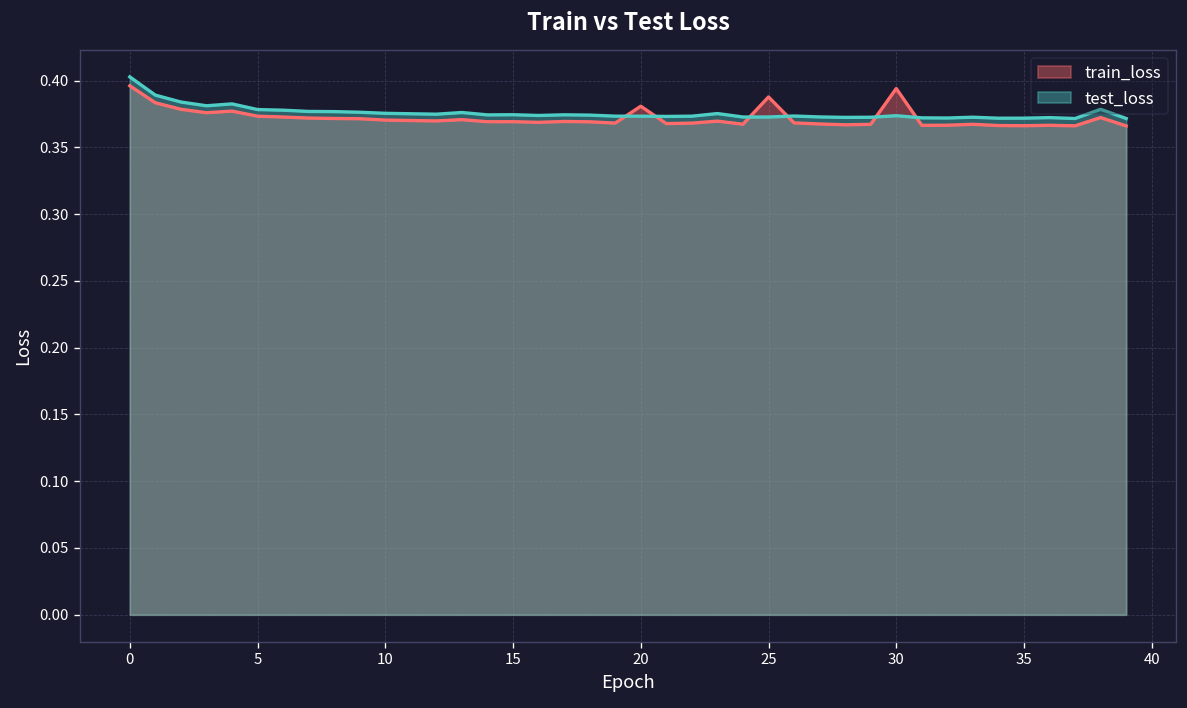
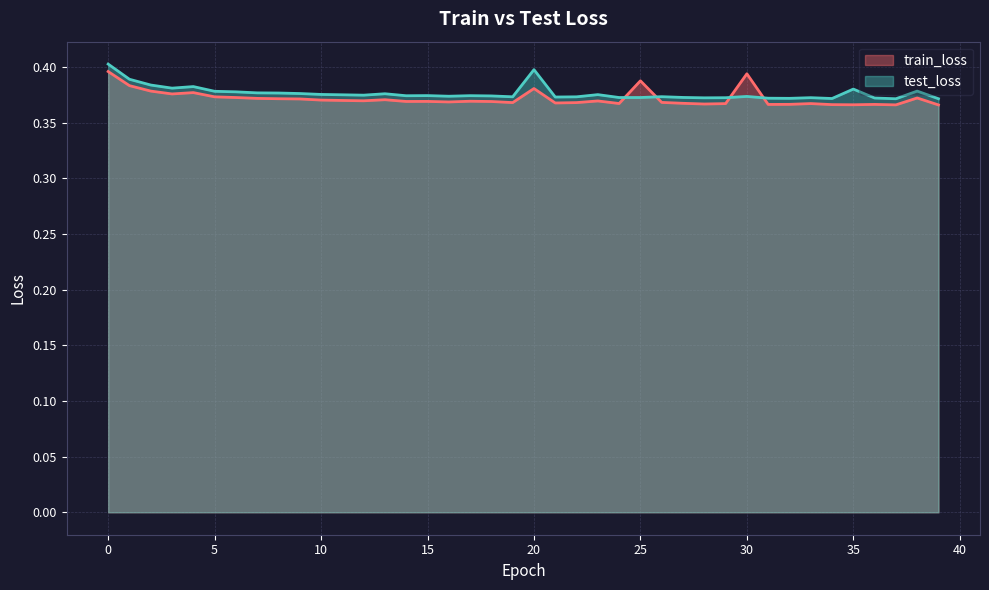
test_loss, 20: 0.373 -> 0.398
test_loss, 35: 0.372 -> 0.380
